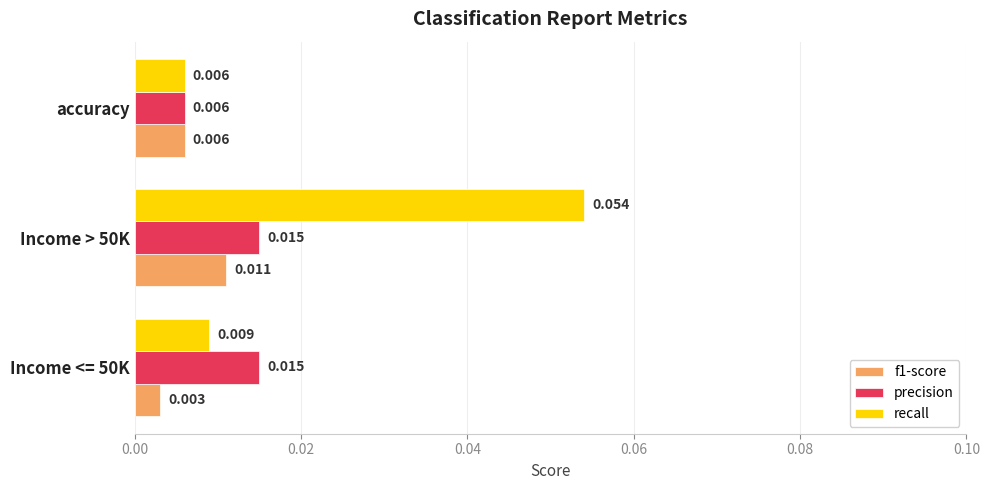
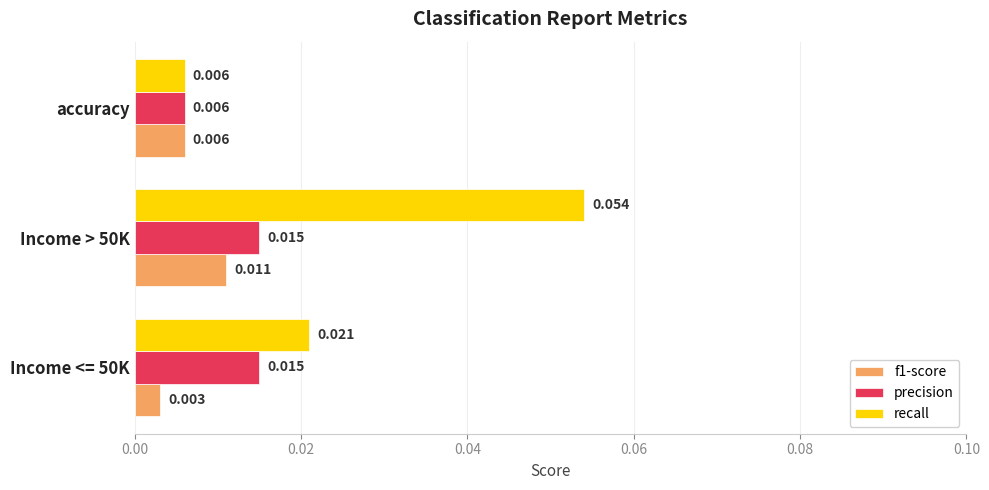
recall, Income <= 50K: 0.009 -> 0.021
